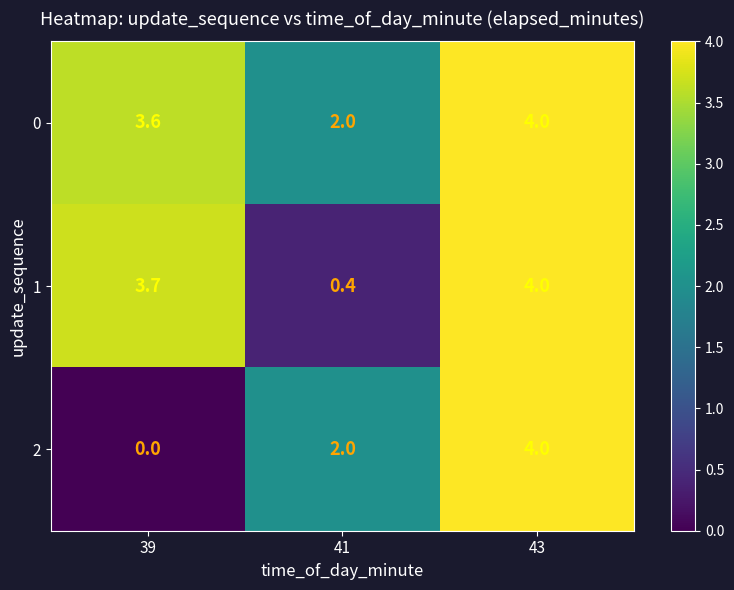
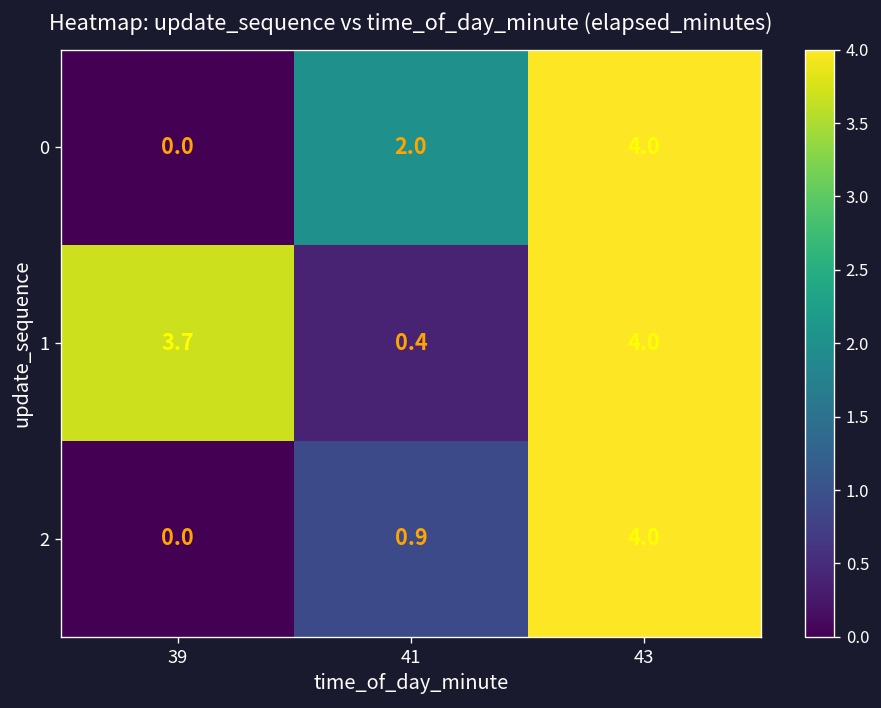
0, 39: 3.6 -> 0.0
2, 41: 2.0 -> 0.9
